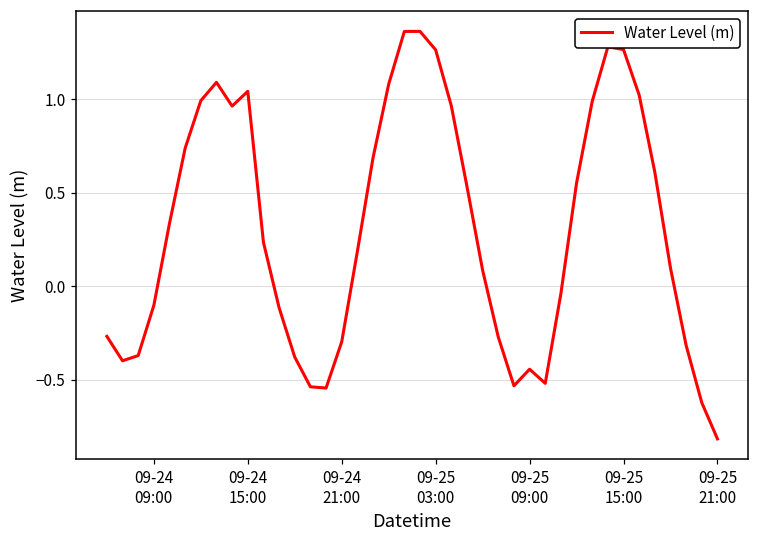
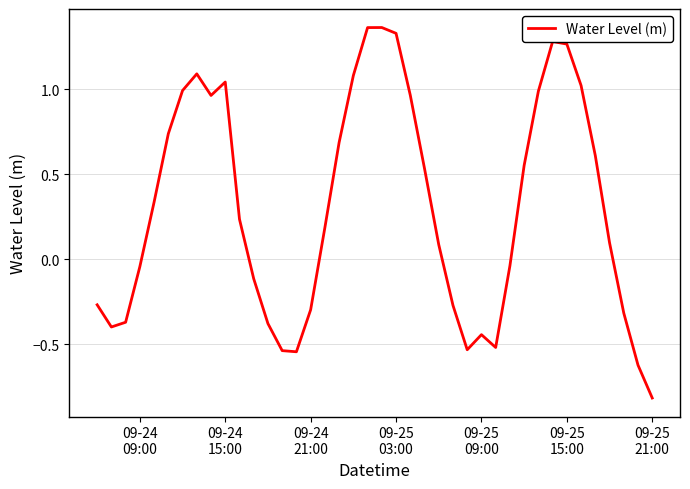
09-24 09:00: -0.10 -> -0.04
09-25 03:00: 1.26 -> 1.33
